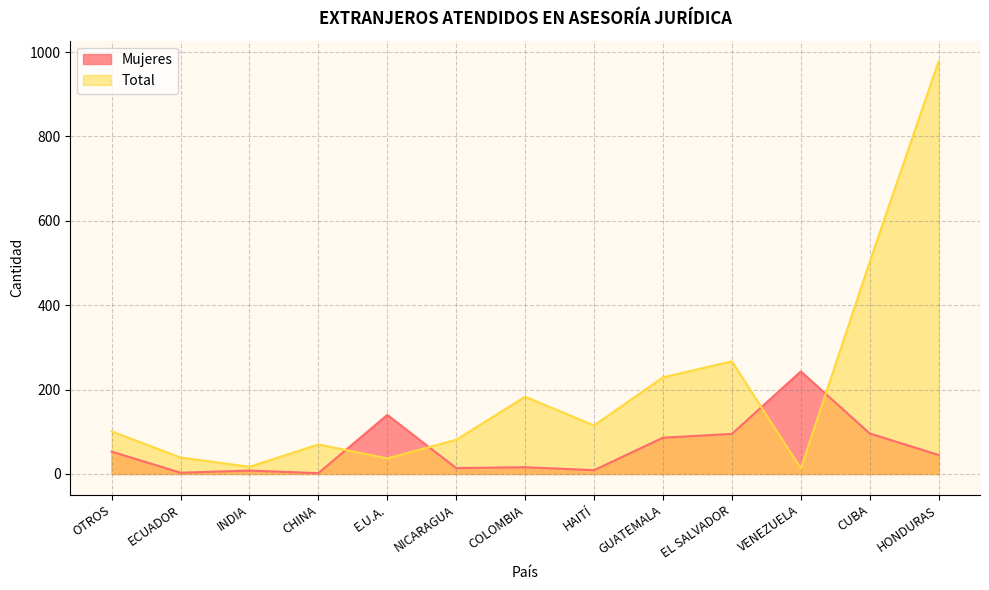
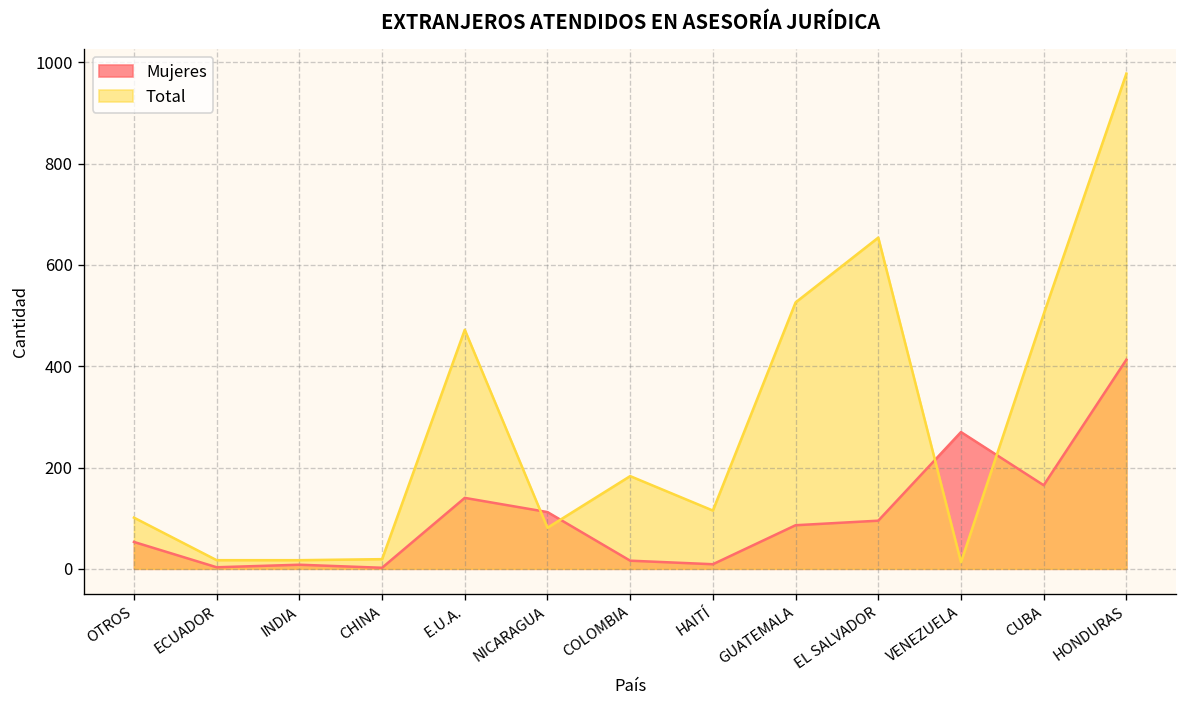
Total, ECUADOR: 40 -> 20
Total, CHINA: 70 -> 20
Total, E.U.A.: 40 -> 470
Mujeres, NICARAGUA: 10 -> 110
Total, GUATEMALA: 230 -> 530
Total, EL SALVADOR: 270 -> 650
Mujeres, VENEZUELA: 240 -> 270
Mujeres, CUBA: 100 -> 170
Mujeres, HONDURAS: 50 -> 410
